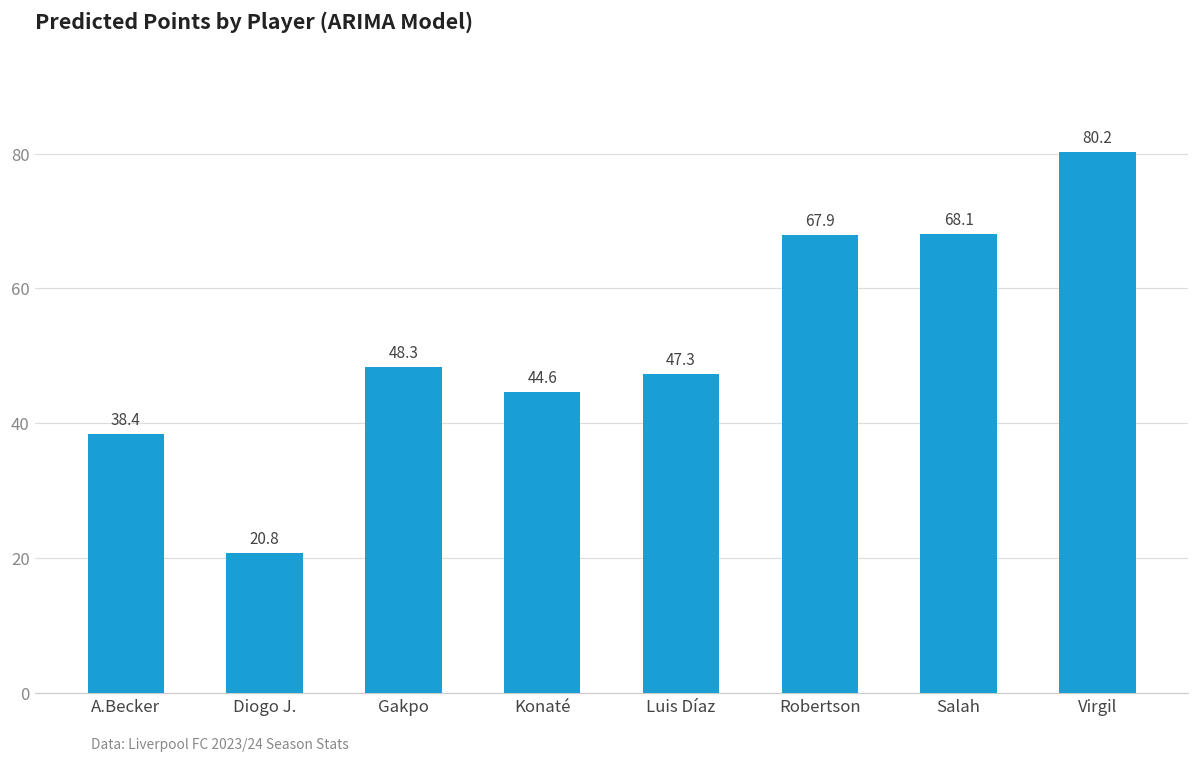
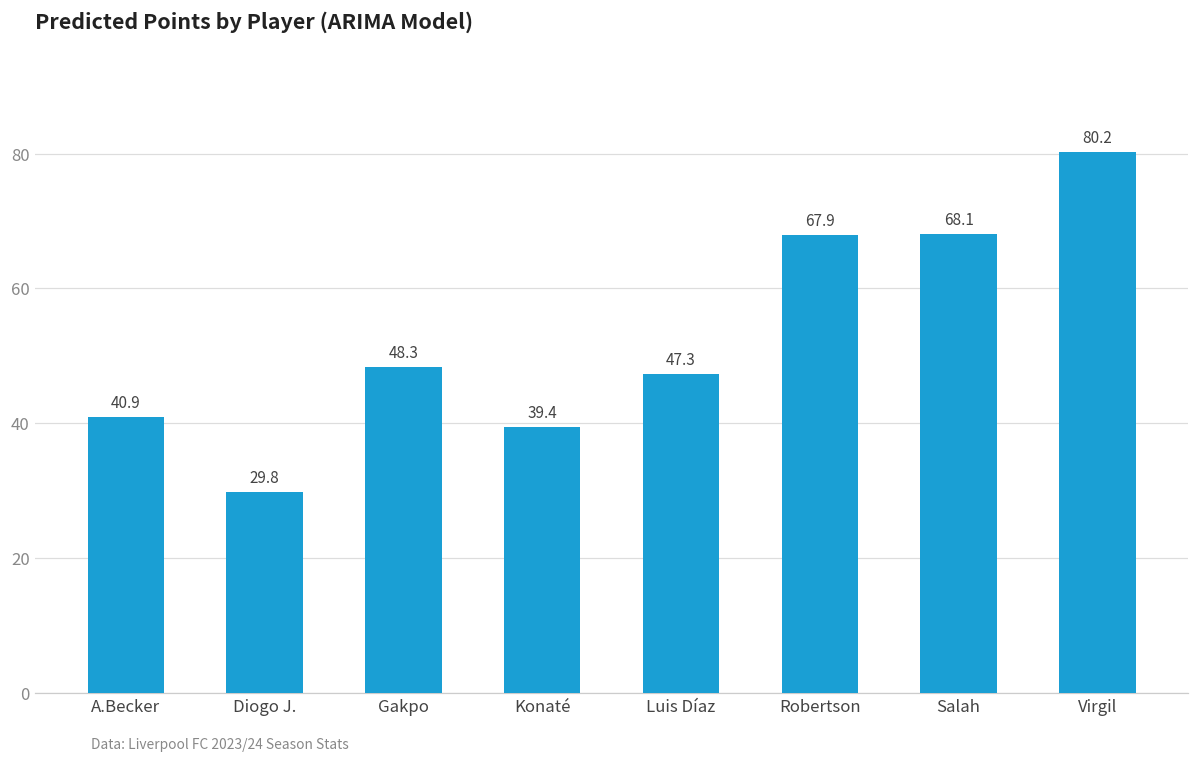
A.Becker: 38.4 -> 40.9
Diogo J.: 20.8 -> 29.8
Konaté: 44.6 -> 39.4
